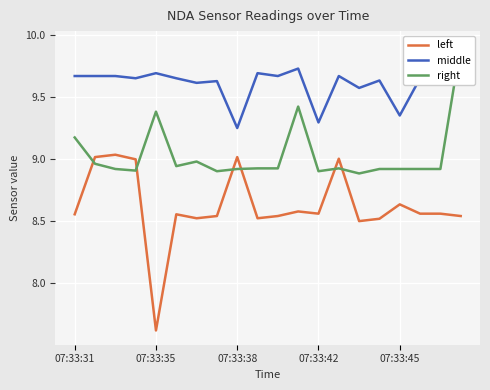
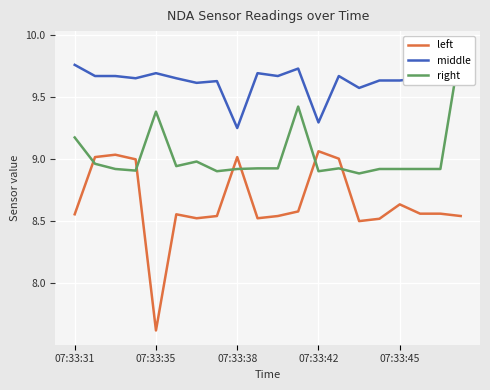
middle, 07:33:31: 9.67 -> 9.76
left, 07:33:42: 8.56 -> 9.06
middle, 07:33:45: 9.35 -> 9.63
